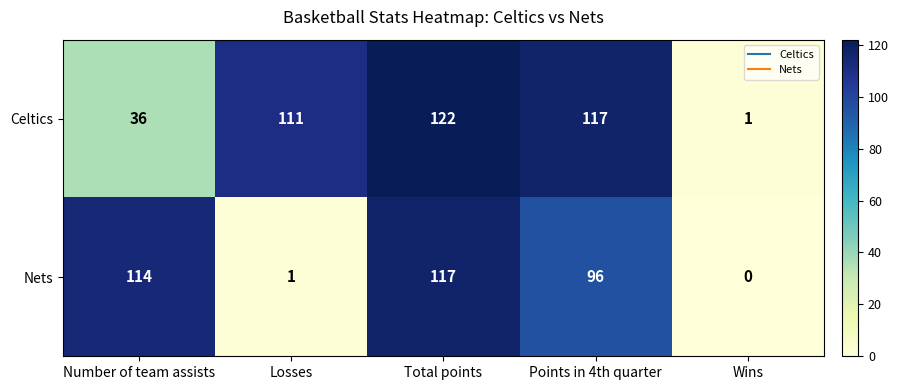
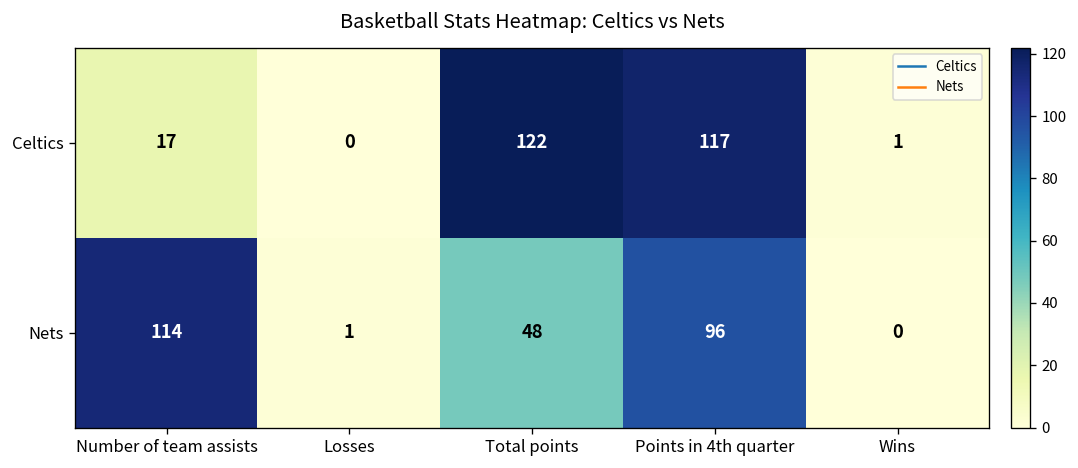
Celtics, Number of team assists: 36 -> 17
Celtics, Losses: 111 -> 0
Nets, Total points: 117 -> 48
